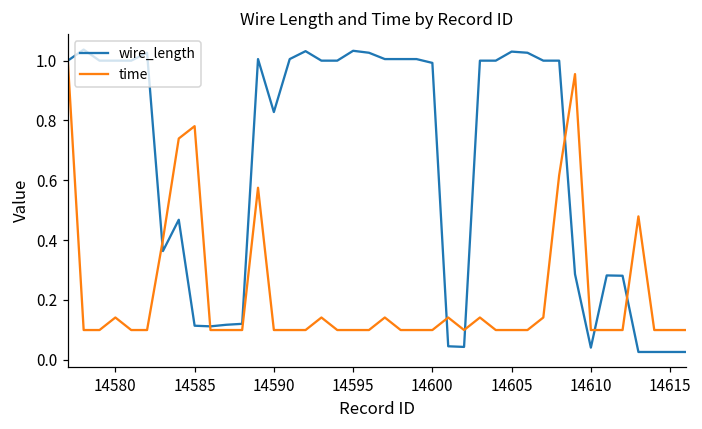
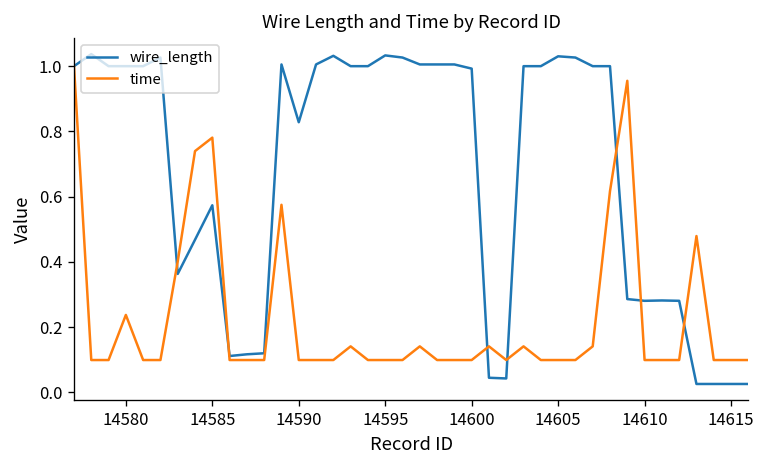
time, 14580: 0.14 -> 0.24
wire_length, 14585: 0.11 -> 0.57
wire_length, 14610: 0.04 -> 0.28
